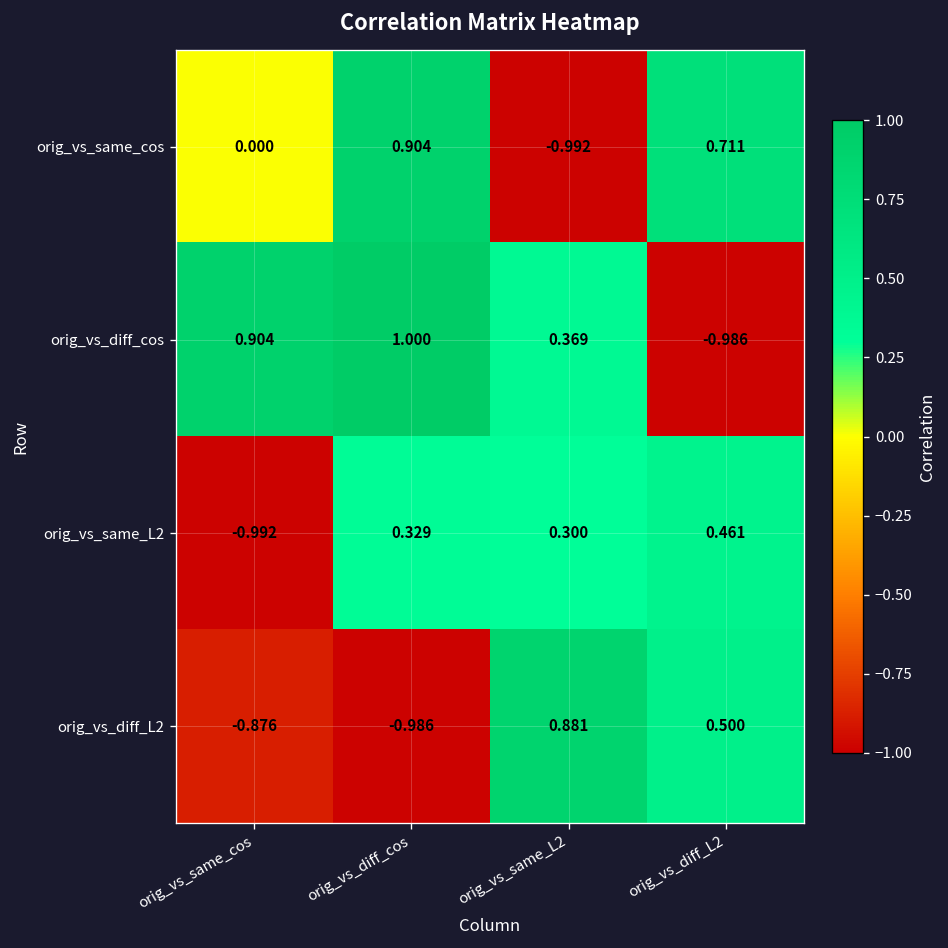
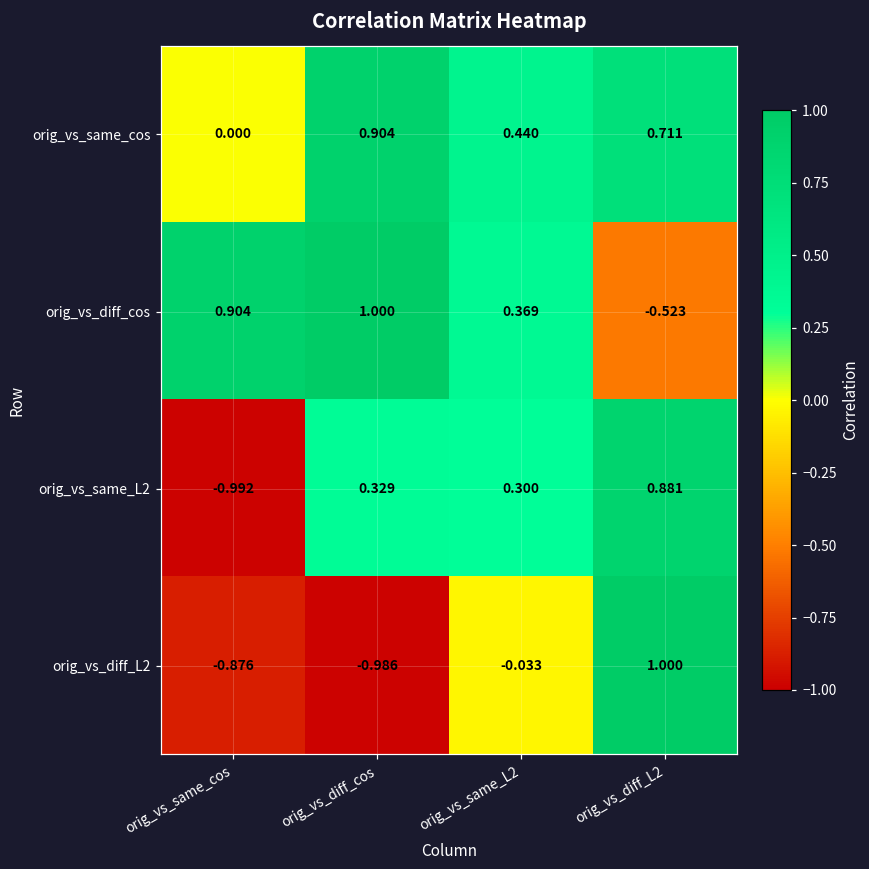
orig_vs_same_cos, orig_vs_same_L2: -0.992 -> 0.440
orig_vs_diff_cos, orig_vs_diff_L2: -0.986 -> -0.523
orig_vs_same_L2, orig_vs_diff_L2: 0.461 -> 0.881
orig_vs_diff_L2, orig_vs_same_L2: 0.881 -> -0.033
orig_vs_diff_L2, orig_vs_diff_L2: 0.500 -> 1.000
